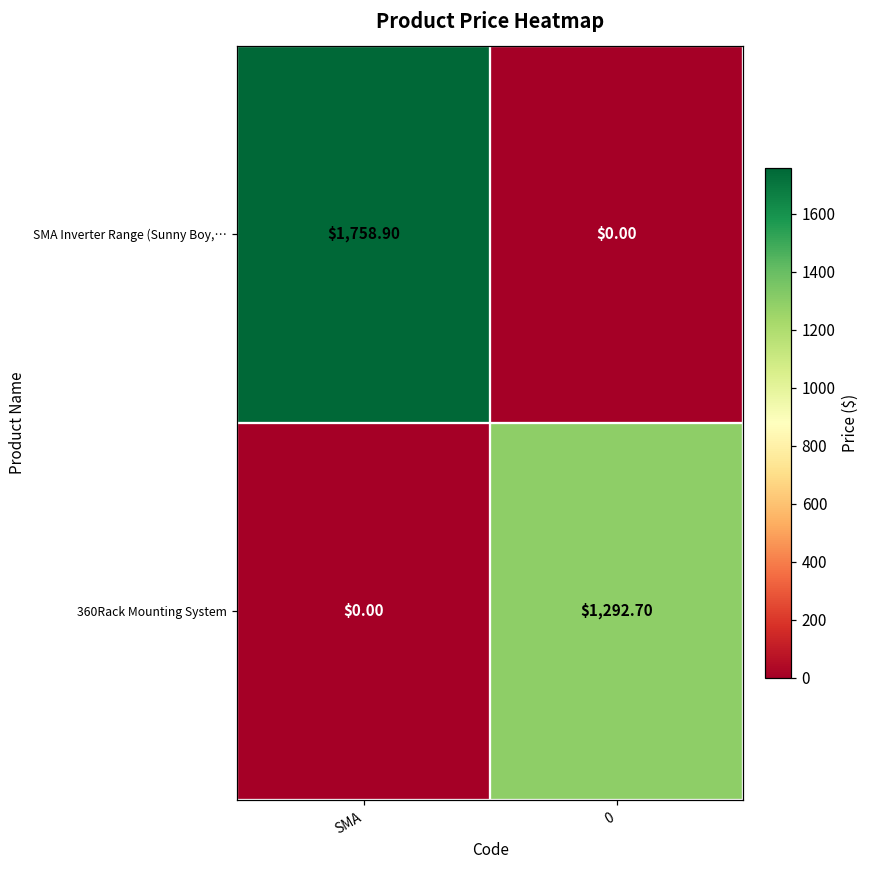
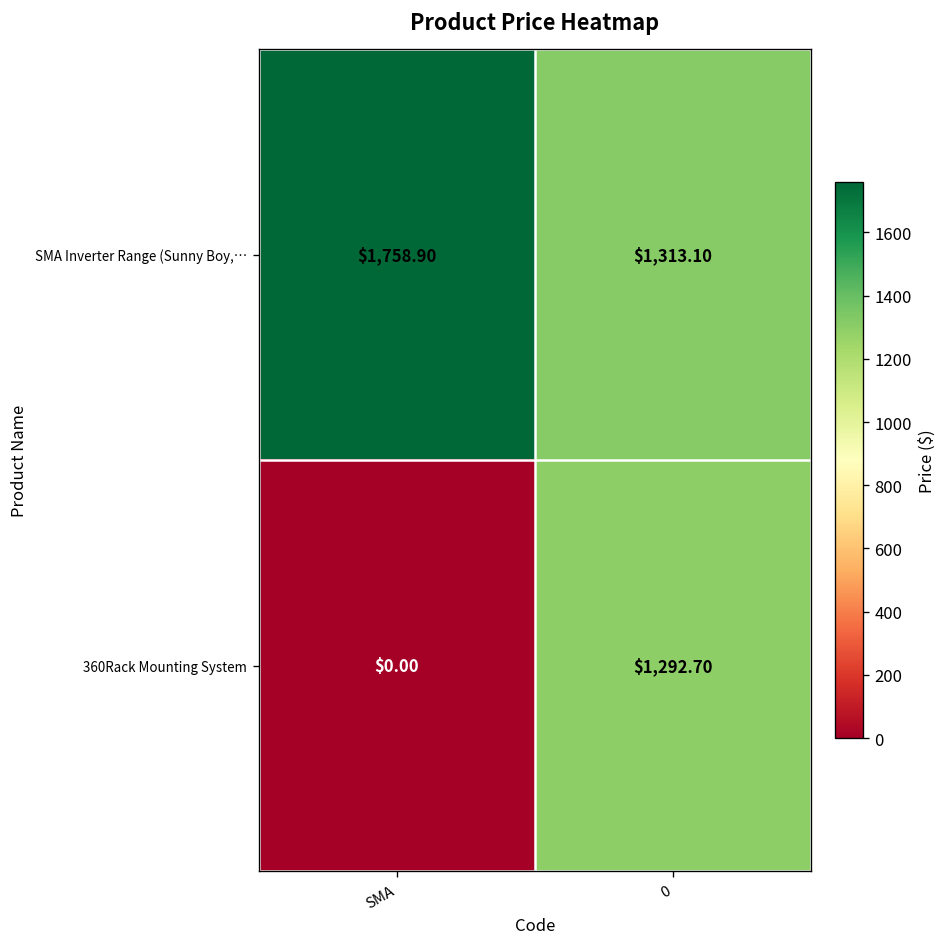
SMA Inverter Range (Sunny Boy,…, 0: $0.00 -> $1,313.10
